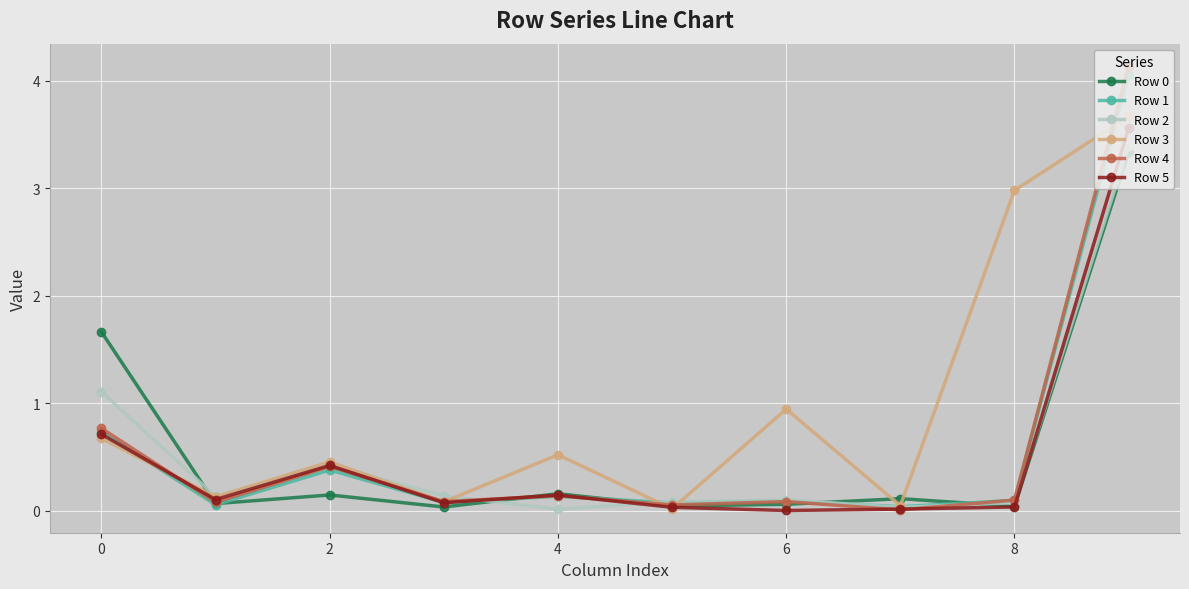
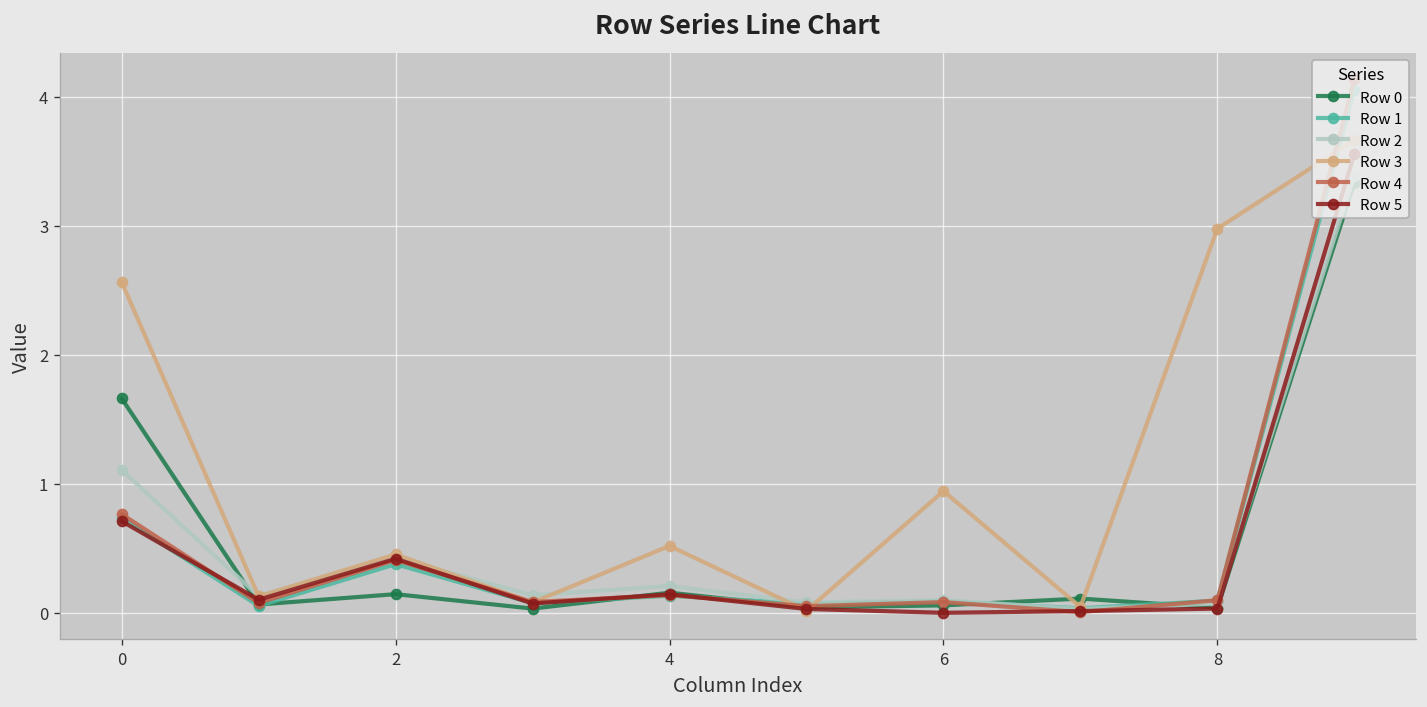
Row 3, 0: 0.67 -> 2.56
Row 2, 4: 0.01 -> 0.21
